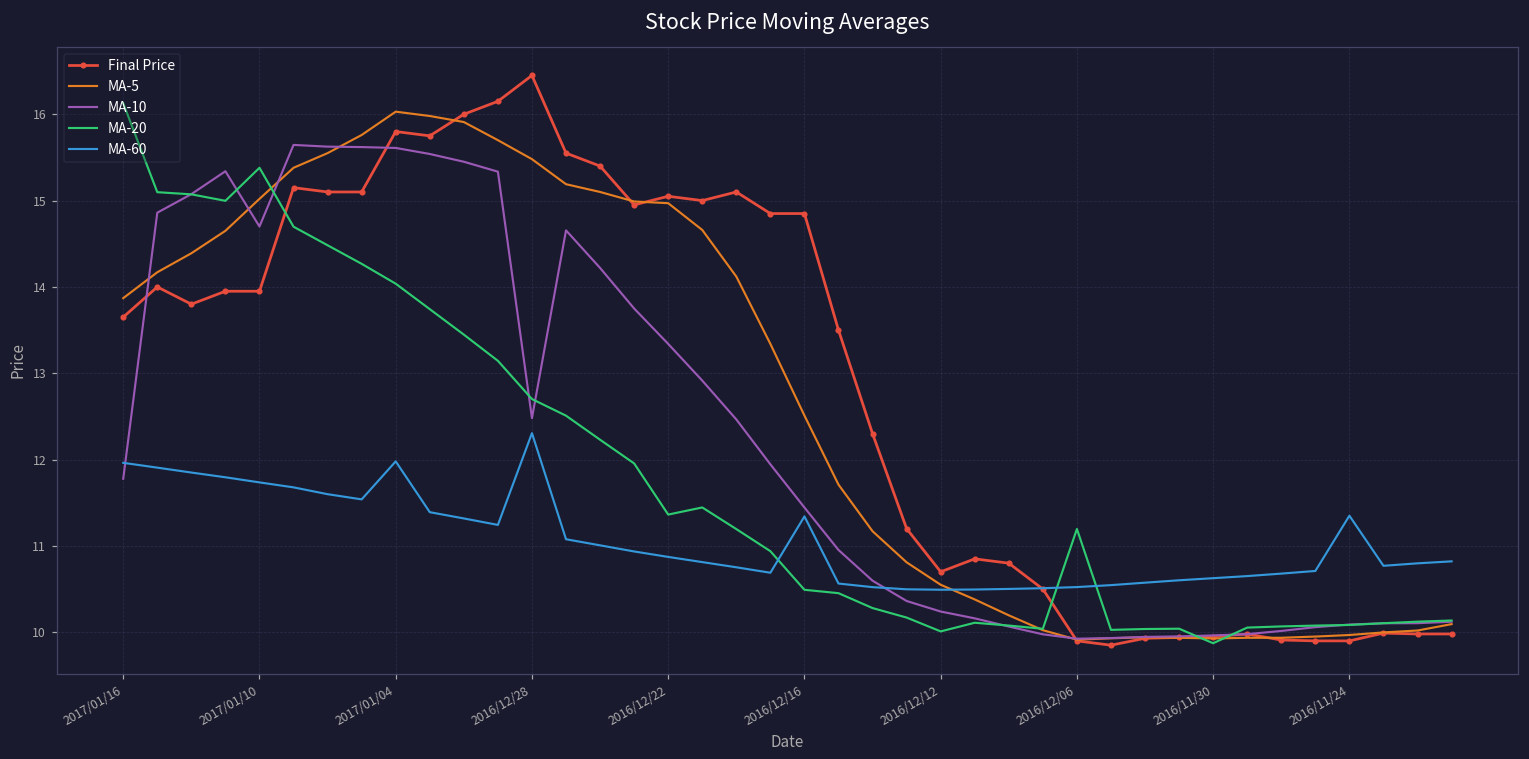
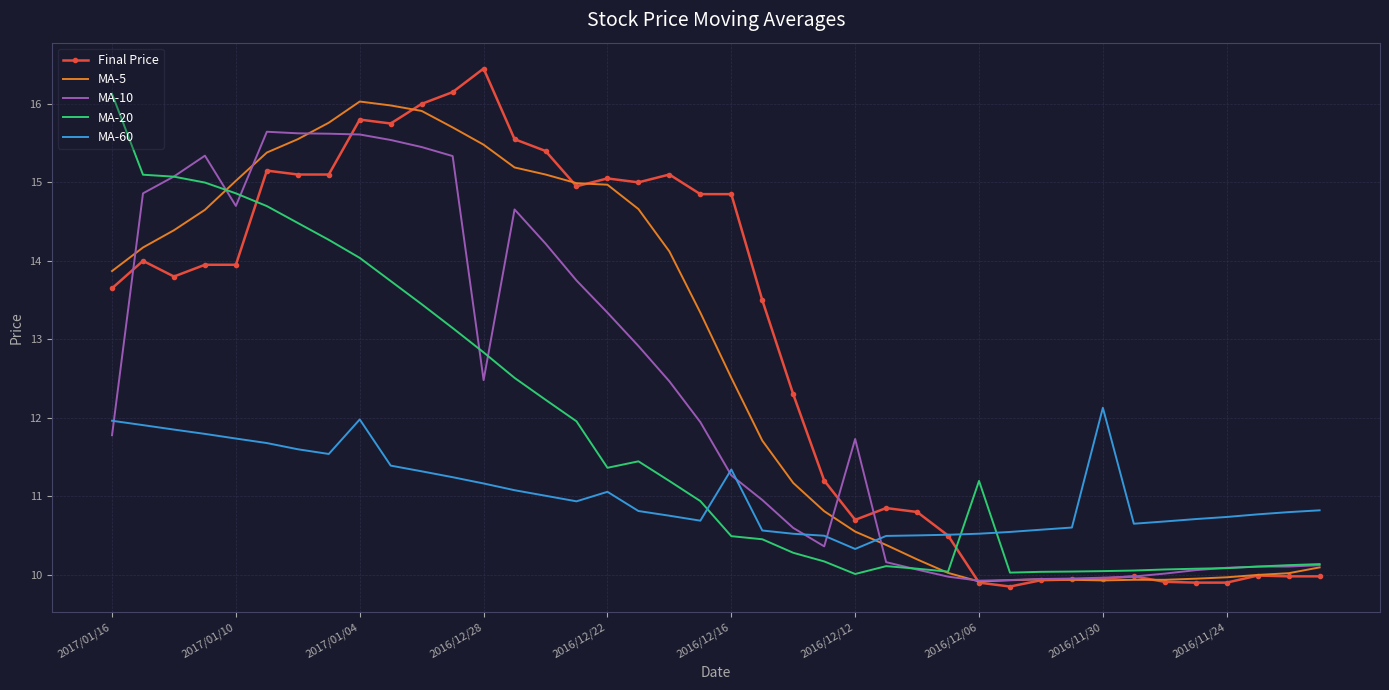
MA-20, 2017/01/10: 15.4 -> 14.9
MA-20, 2016/12/28: 12.7 -> 12.8
MA-60, 2016/12/28: 12.3 -> 11.2
MA-60, 2016/12/22: 10.9 -> 11.1
MA-10, 2016/12/16: 11.4 -> 11.3
MA-10, 2016/12/12: 10.2 -> 11.7
MA-60, 2016/12/12: 10.5 -> 10.3
MA-20, 2016/11/30: 9.9 -> 10.0
MA-60, 2016/11/30: 10.6 -> 12.1
MA-60, 2016/11/24: 11.3 -> 10.7
